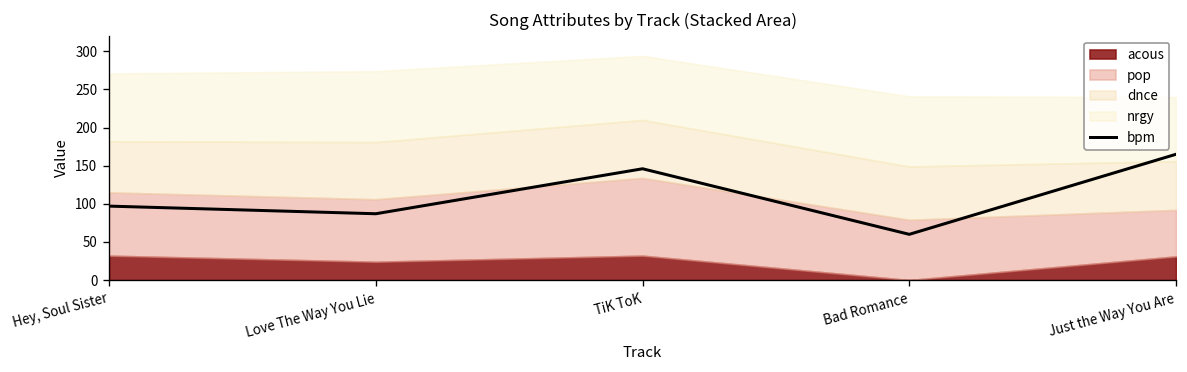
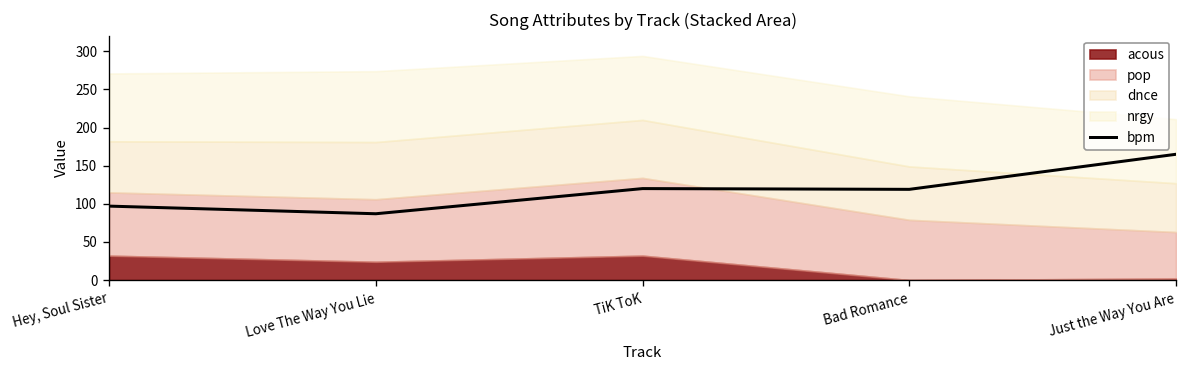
bpm, TiK ToK: 150 -> 120
bpm, Bad Romance: 60 -> 120
acous, Just the Way You Are: 30 -> 0
